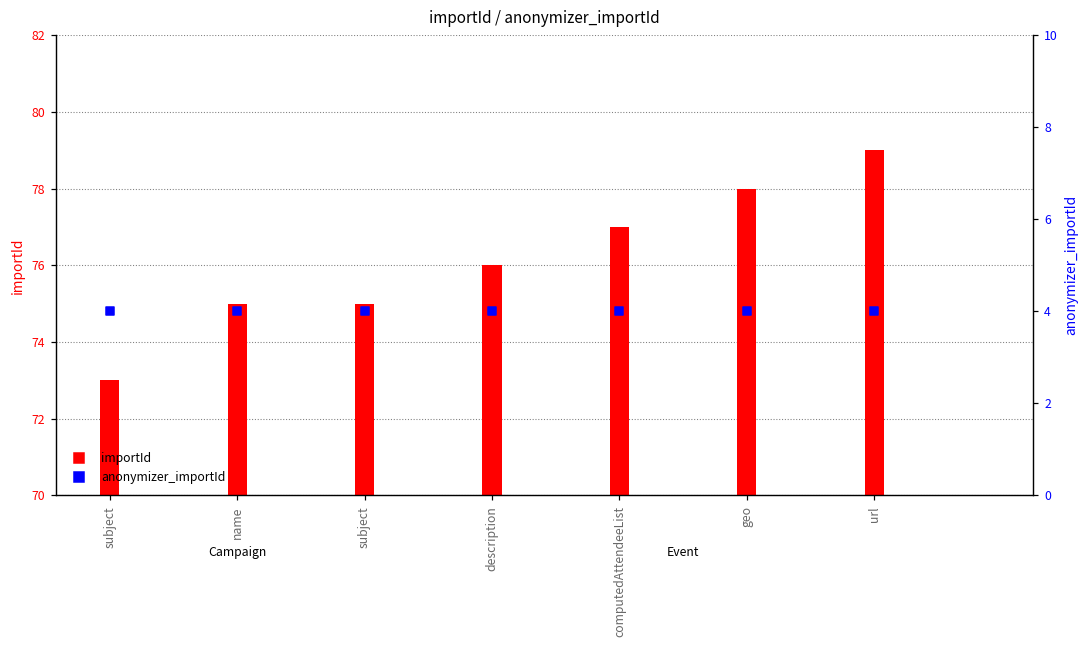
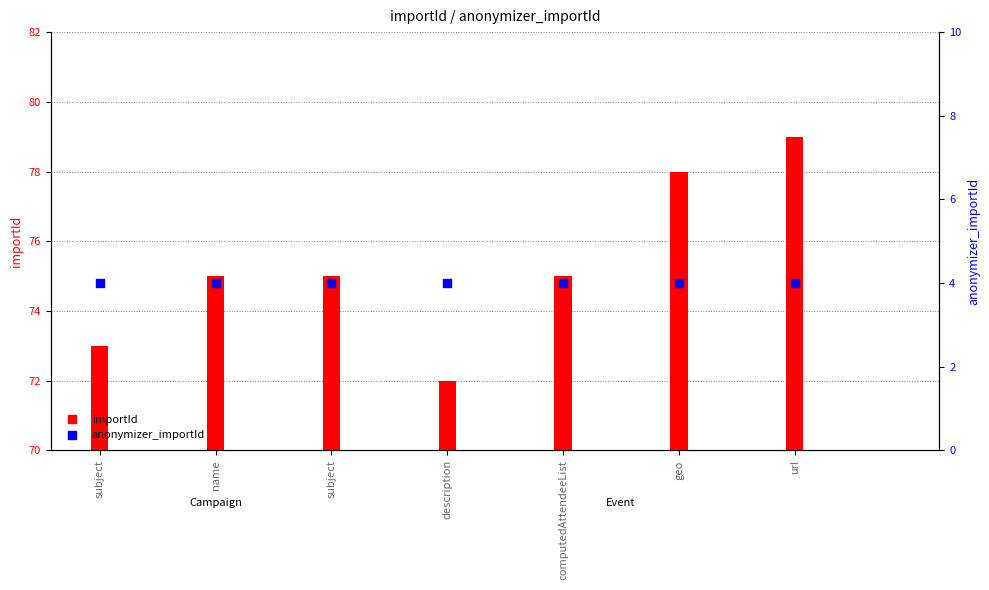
importId, description: 76 -> 72
importId, computedAttendeeList: 77 -> 75
